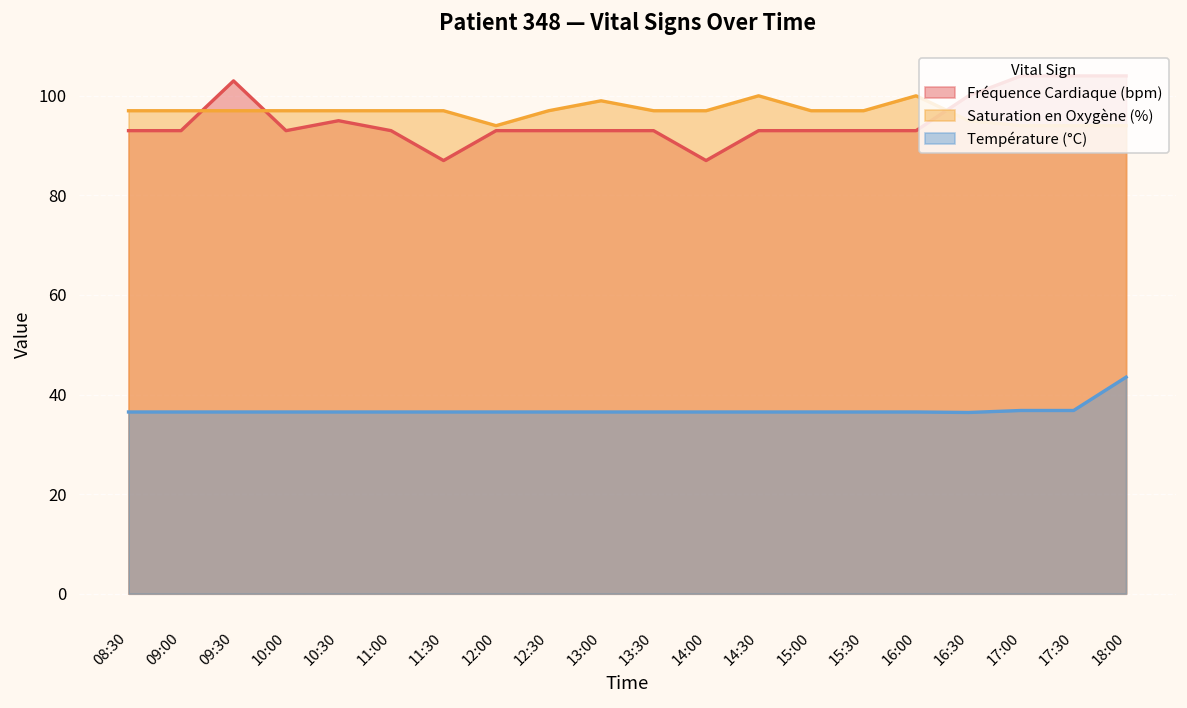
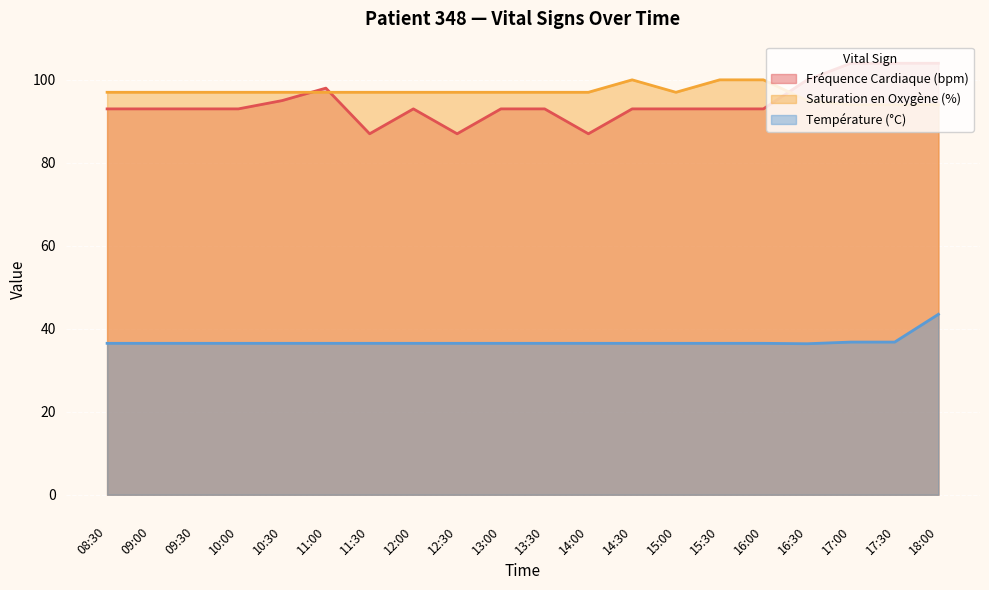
Fréquence Cardiaque (bpm), 09:30: 103 -> 93
Fréquence Cardiaque (bpm), 11:00: 93 -> 98
Saturation en Oxygène (%), 12:00: 94 -> 97
Fréquence Cardiaque (bpm), 12:30: 93 -> 87
Saturation en Oxygène (%), 13:00: 99 -> 97
Saturation en Oxygène (%), 15:30: 97 -> 100
